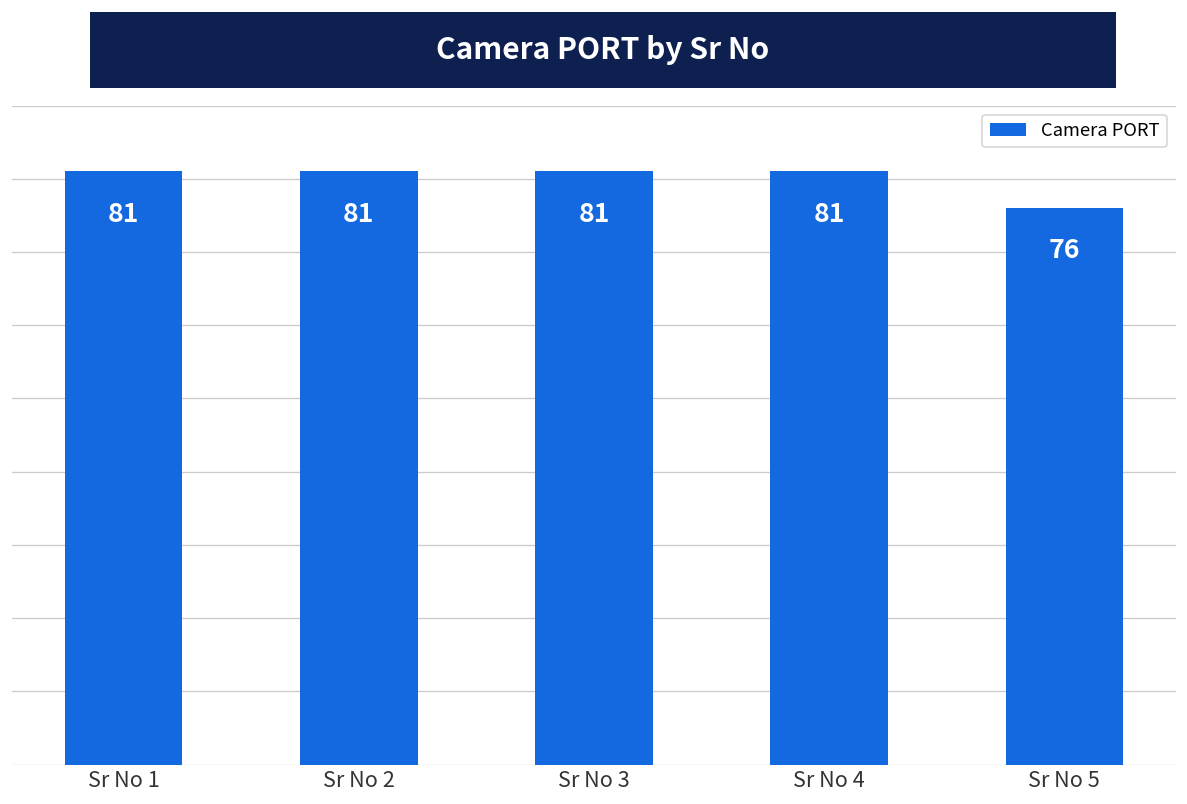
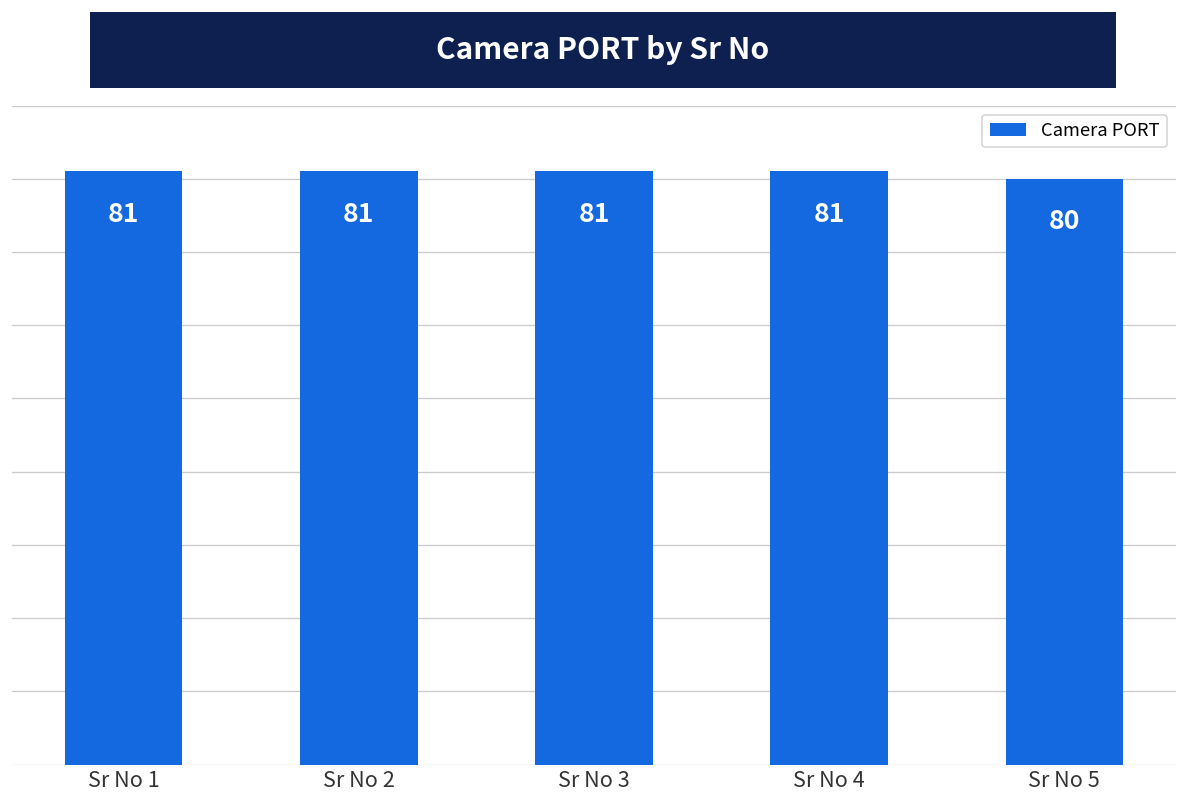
Sr No 5: 76 -> 80
